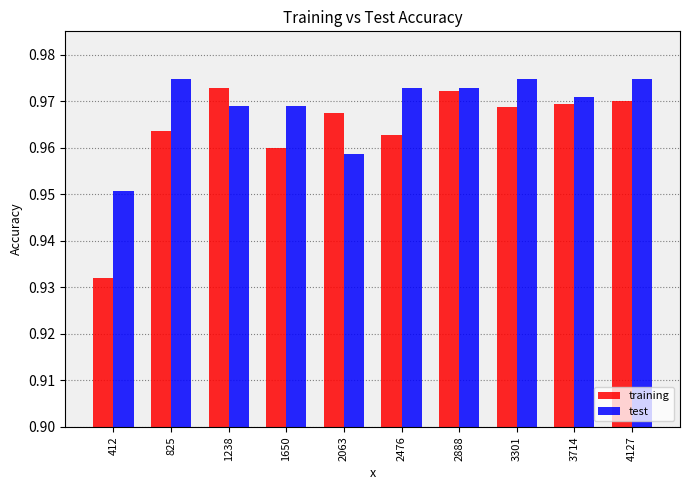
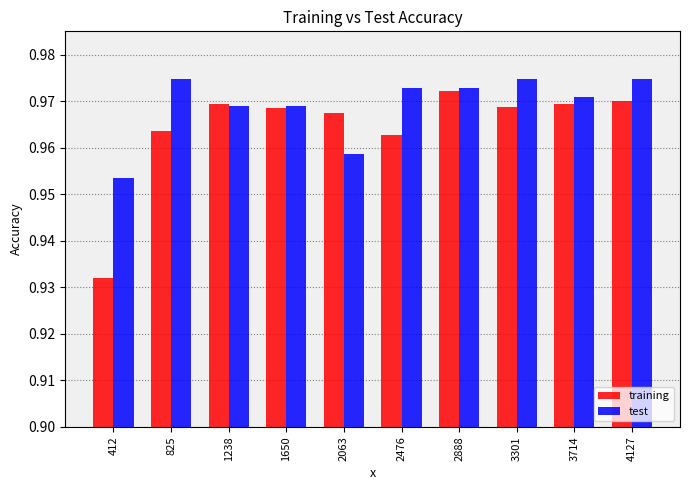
test, 412: 0.951 -> 0.954
training, 1238: 0.973 -> 0.969
training, 1650: 0.960 -> 0.968
